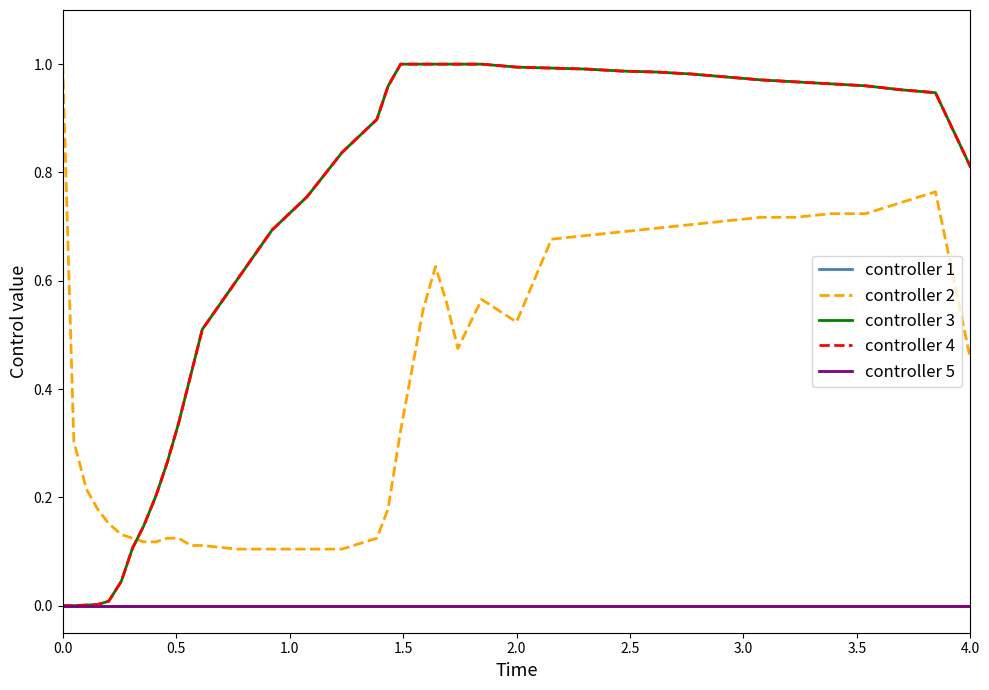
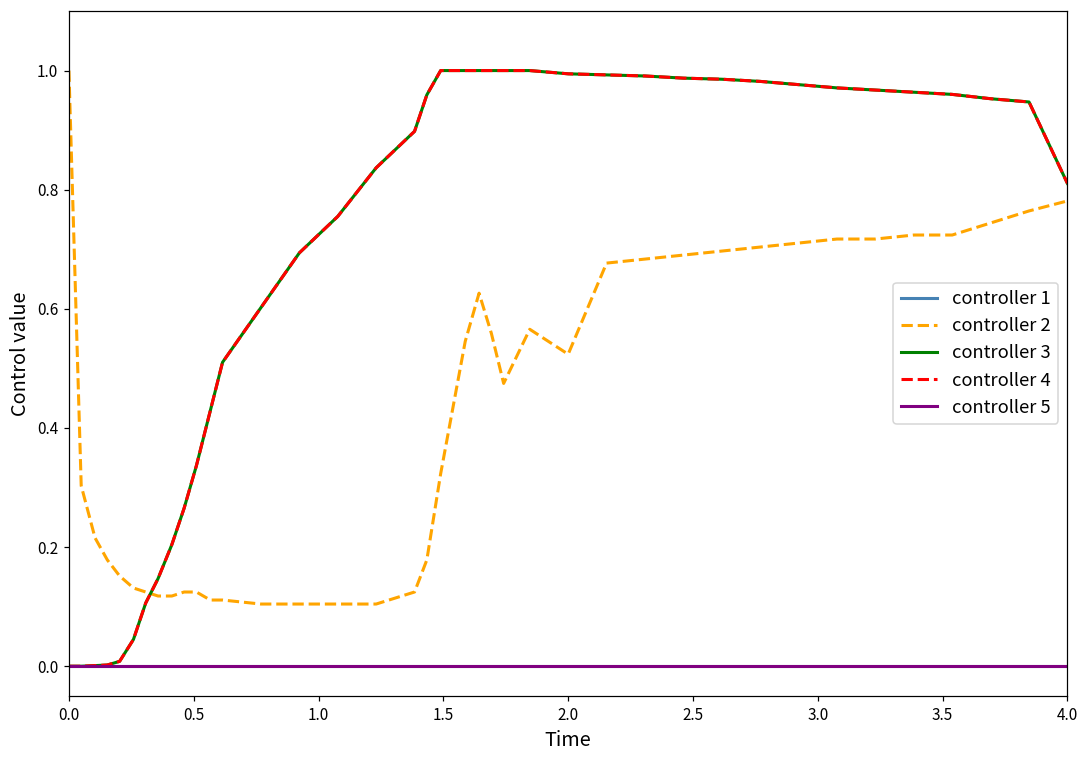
controller 2, 4.0: 0.46 -> 0.78
